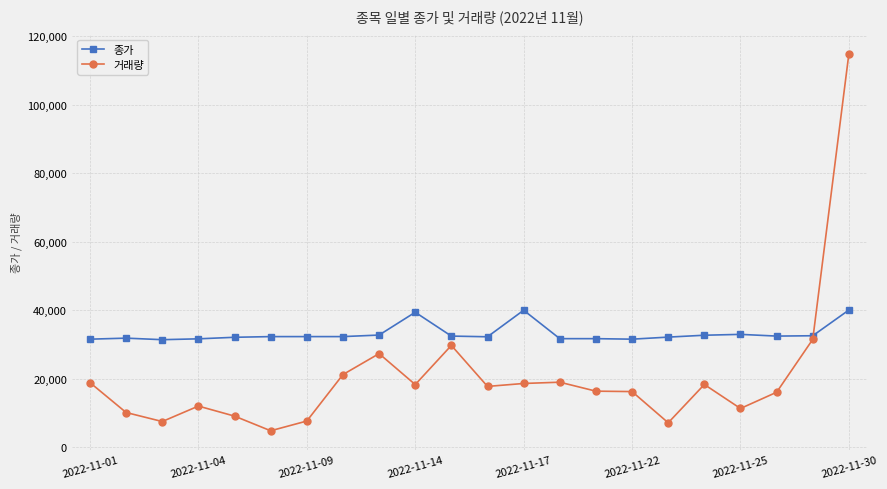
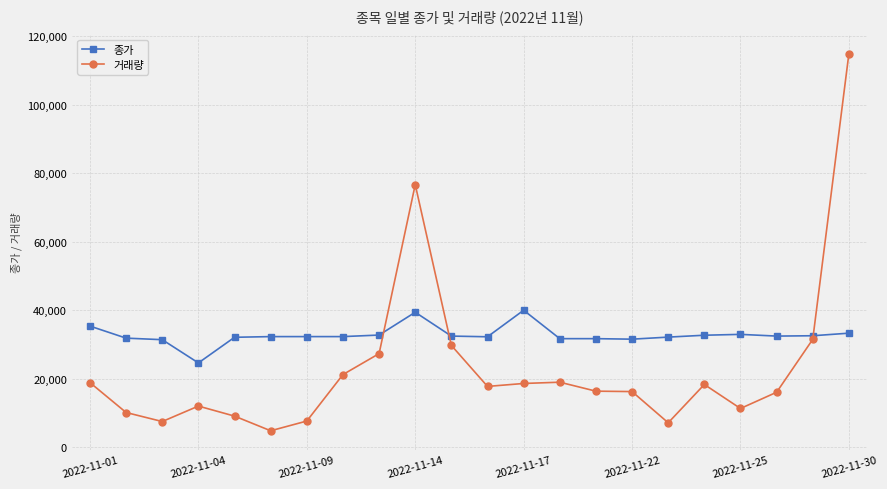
종가, 2022-11-01: 32,000 -> 35,000
종가, 2022-11-04: 32,000 -> 25,000
거래량, 2022-11-14: 18,000 -> 77,000
종가, 2022-11-30: 40,000 -> 33,000
